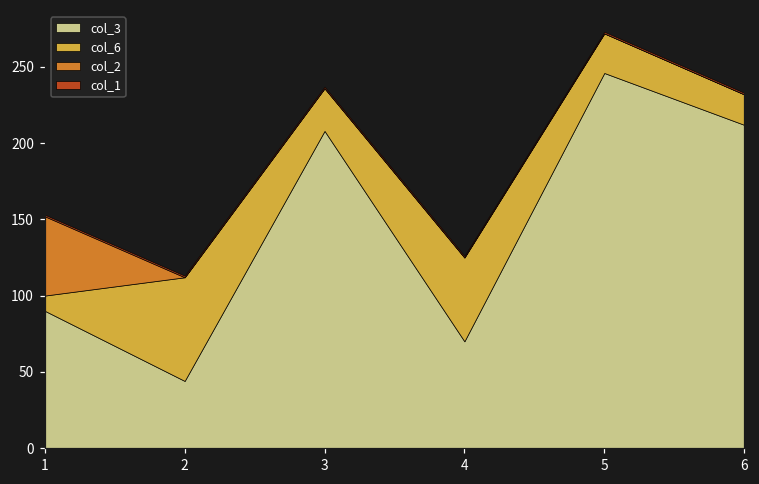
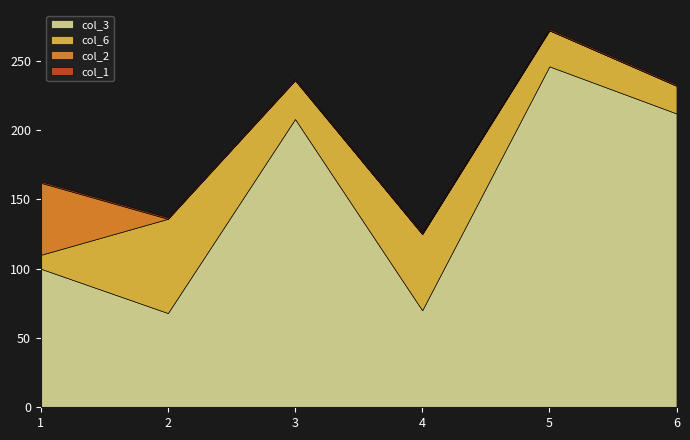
col_3, 1: 90 -> 100
col_3, 2: 44 -> 68
